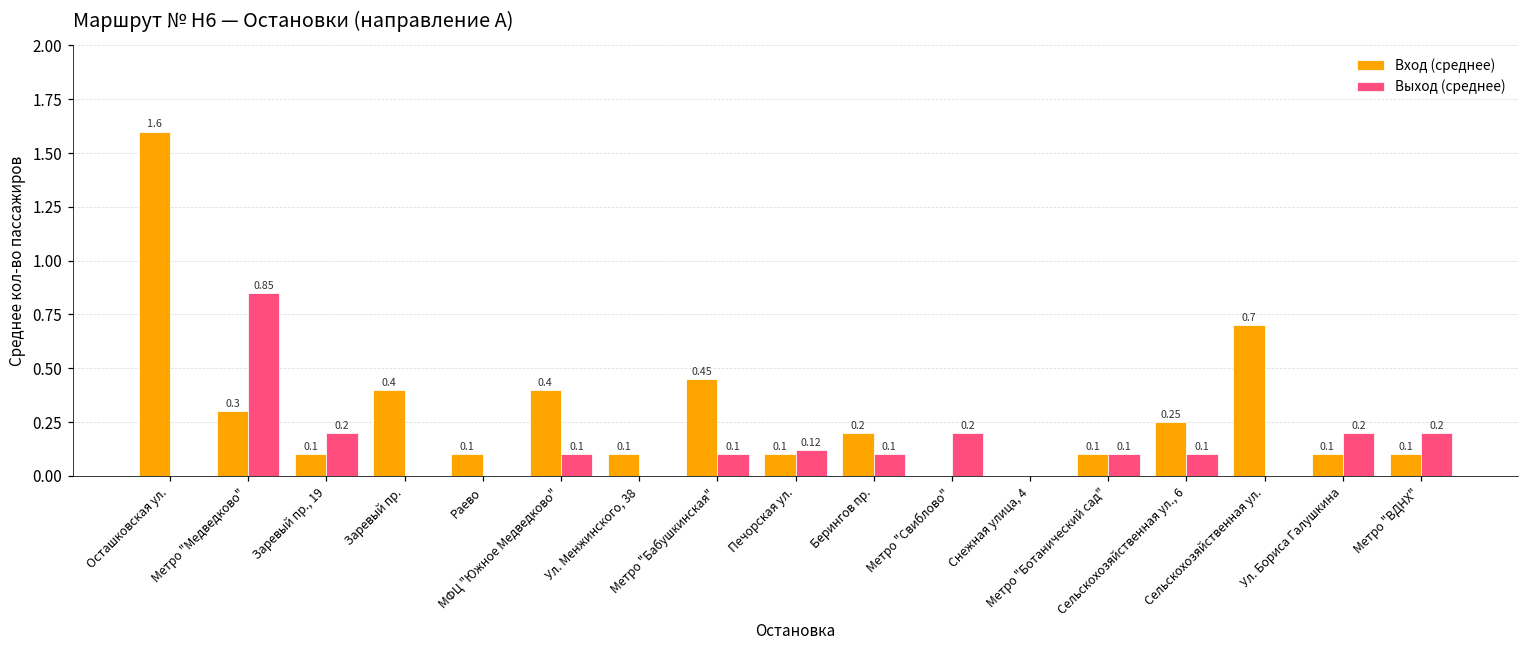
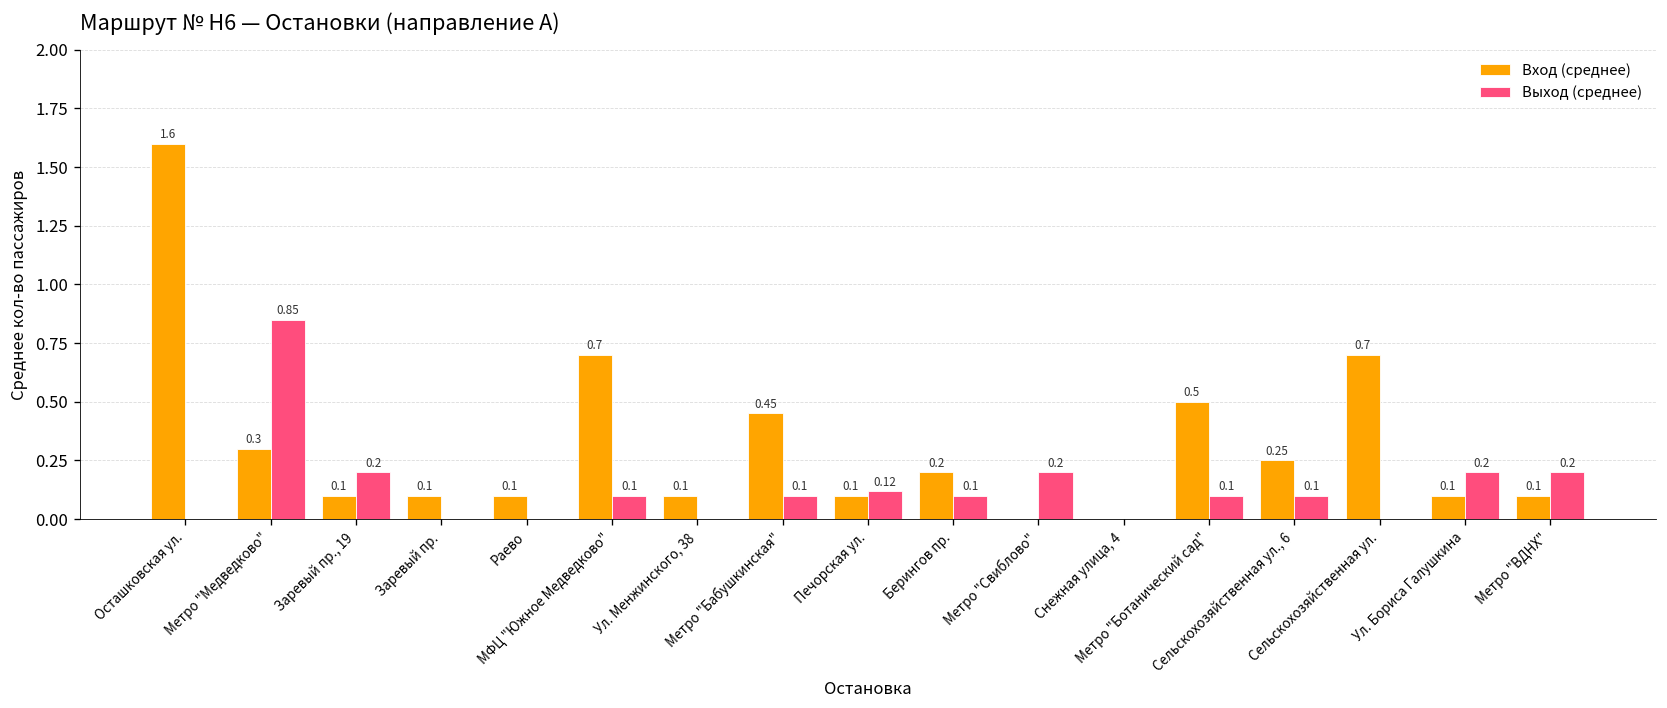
Вход (среднее), Заревый пр.: 0.4 -> 0.1
Вход (среднее), МФЦ "Южное Медведково": 0.4 -> 0.7
Вход (среднее), Метро "Ботанический сад": 0.1 -> 0.5
